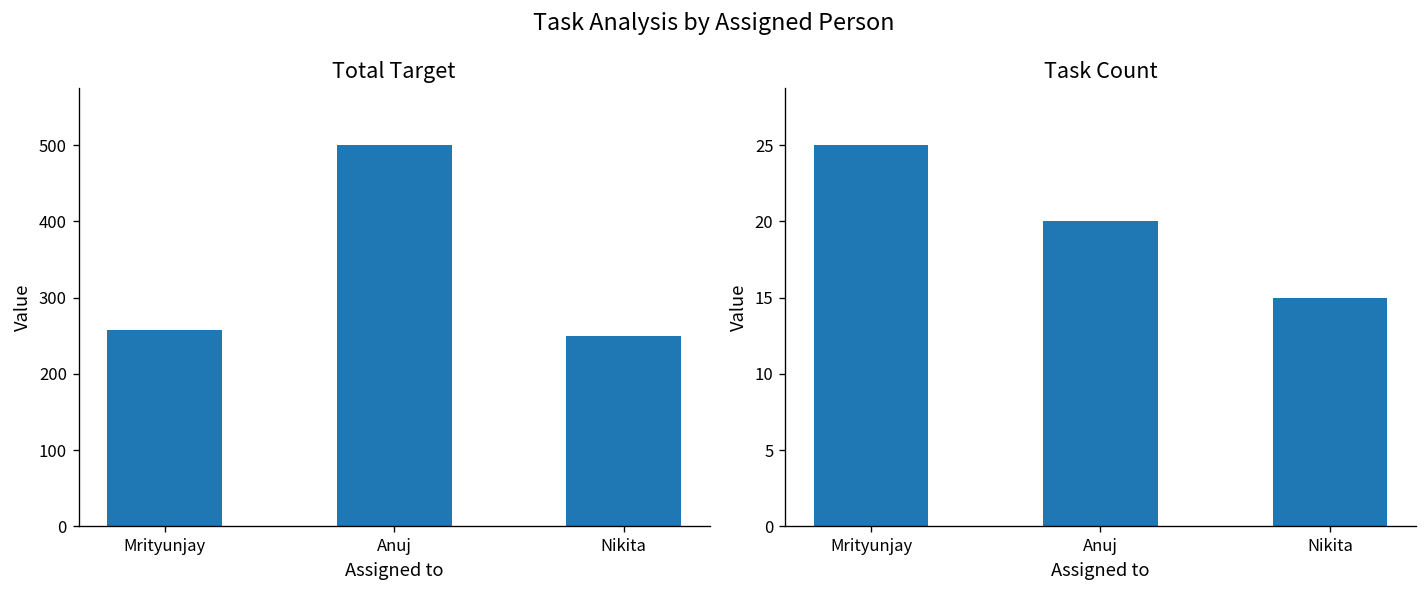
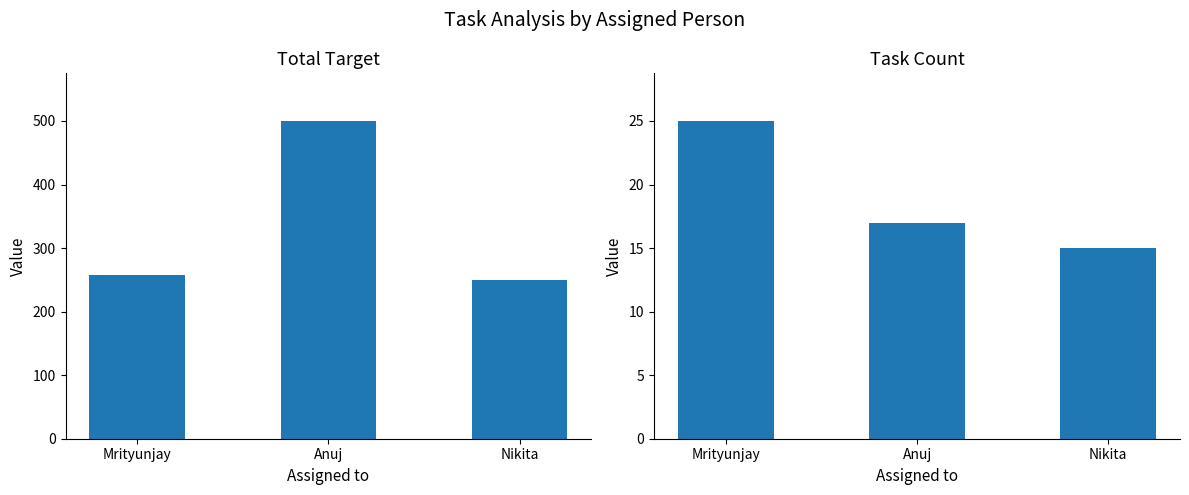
Task Count, Anuj: 20 -> 17
